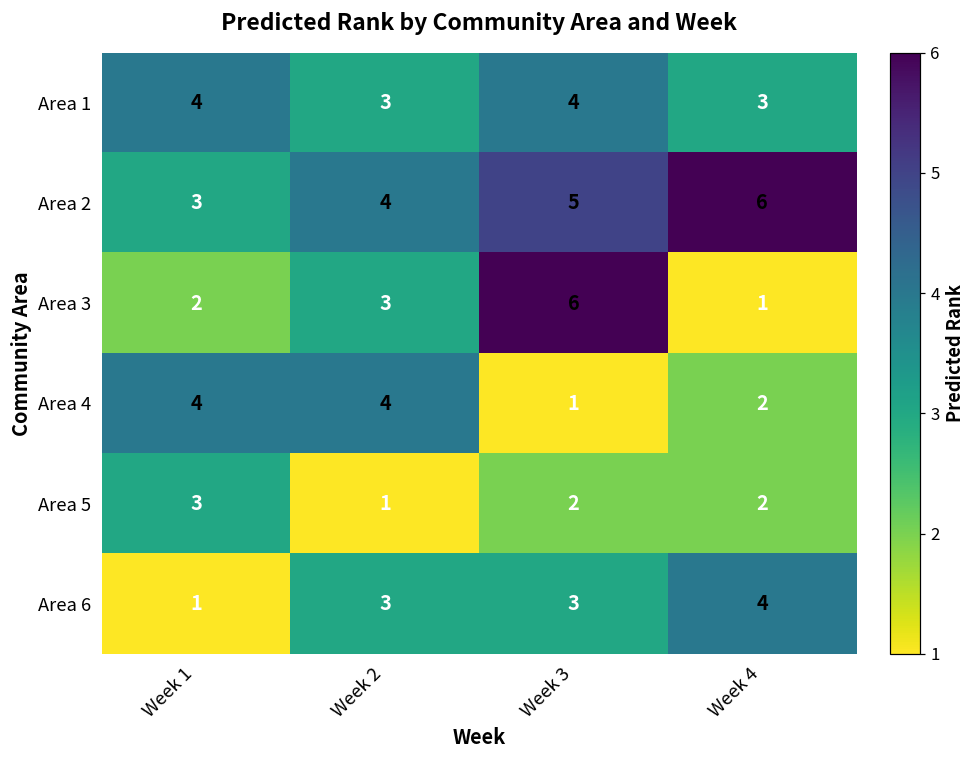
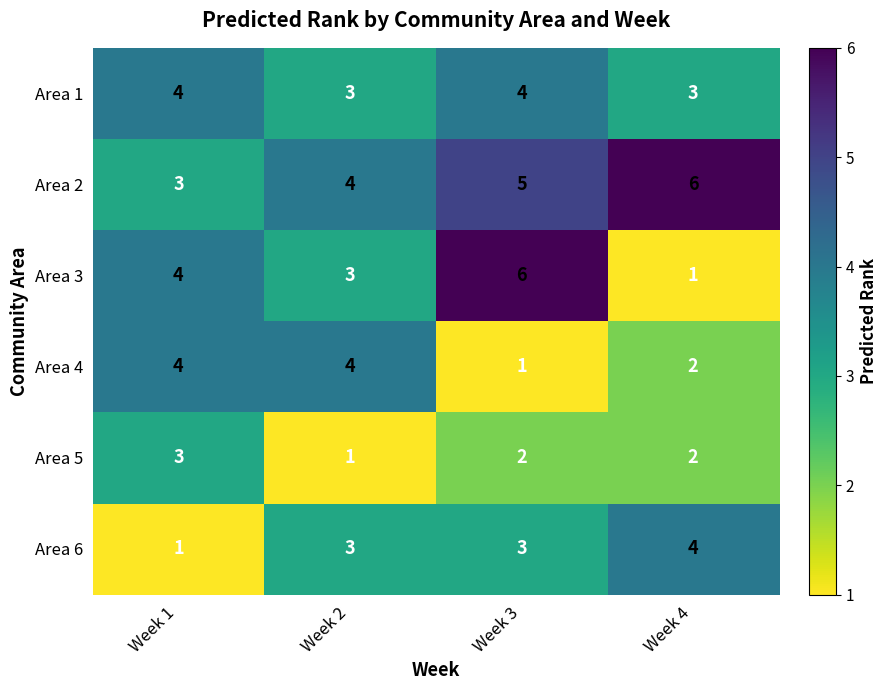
Area 3, Week 1: 2 -> 4
